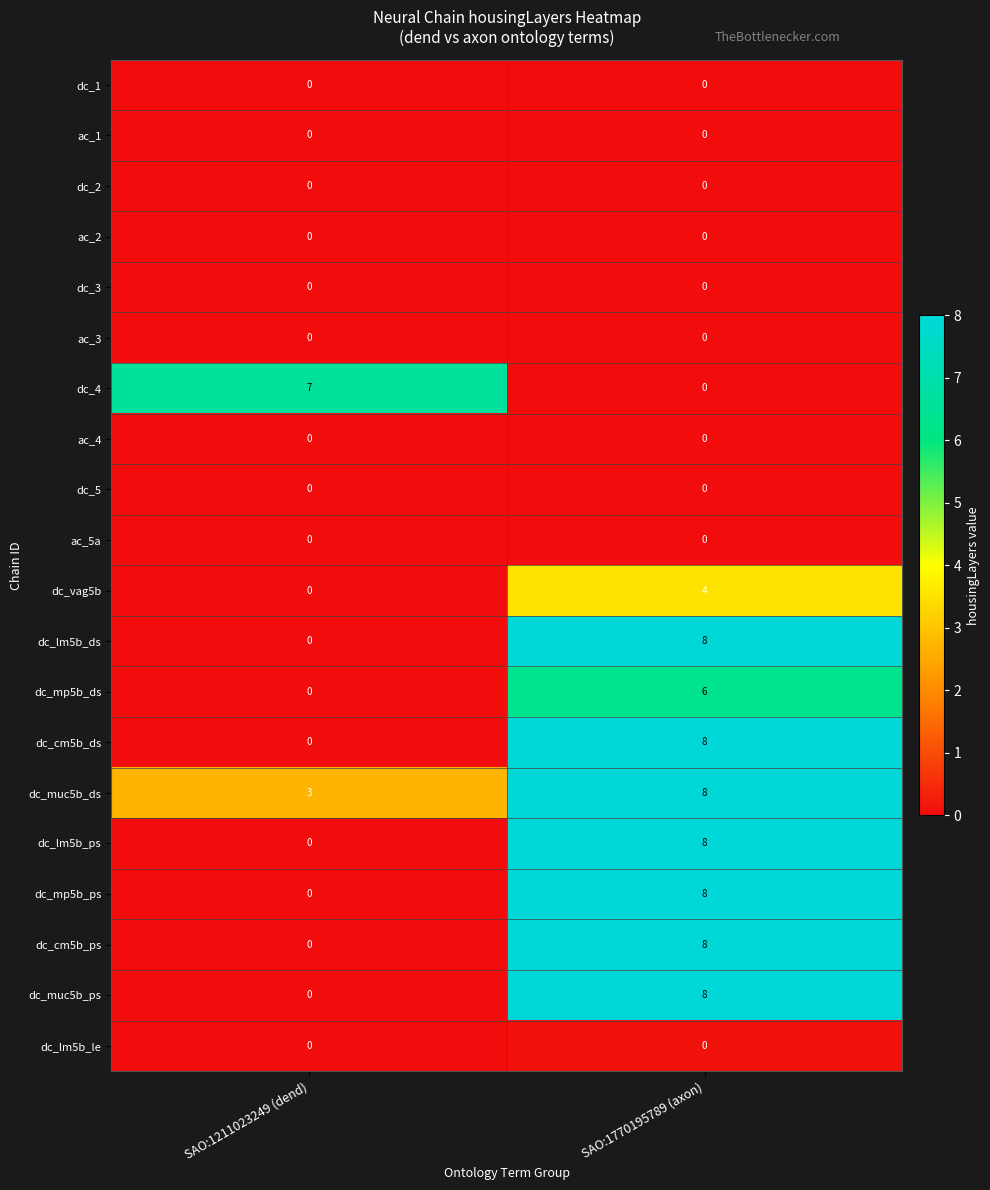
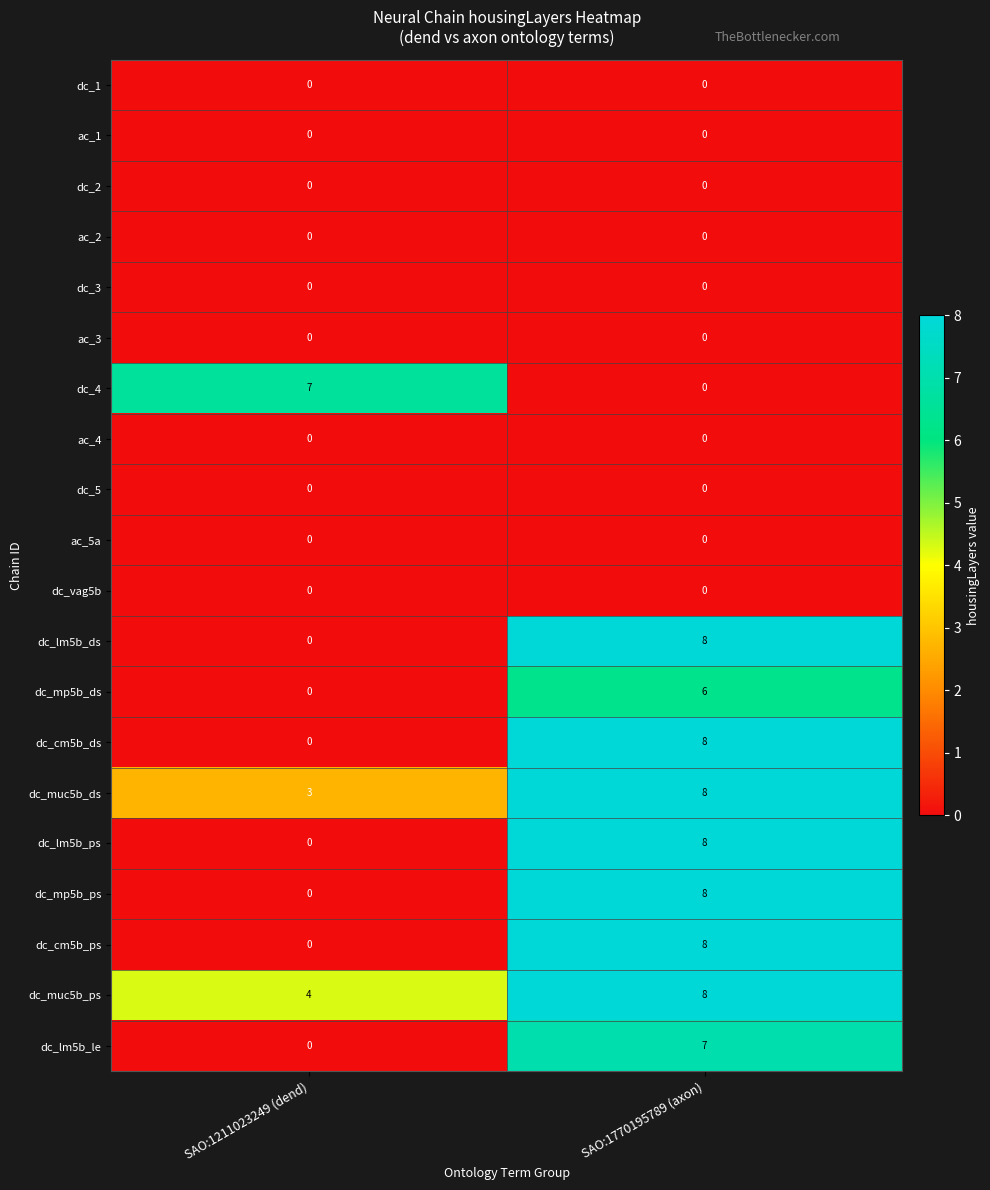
dc_vag5b, SAO:1770195789 (axon): 4 -> 0
dc_muc5b_ps, SAO:1211023249 (dend): 0 -> 4
dc_lm5b_le, SAO:1770195789 (axon): 0 -> 7
